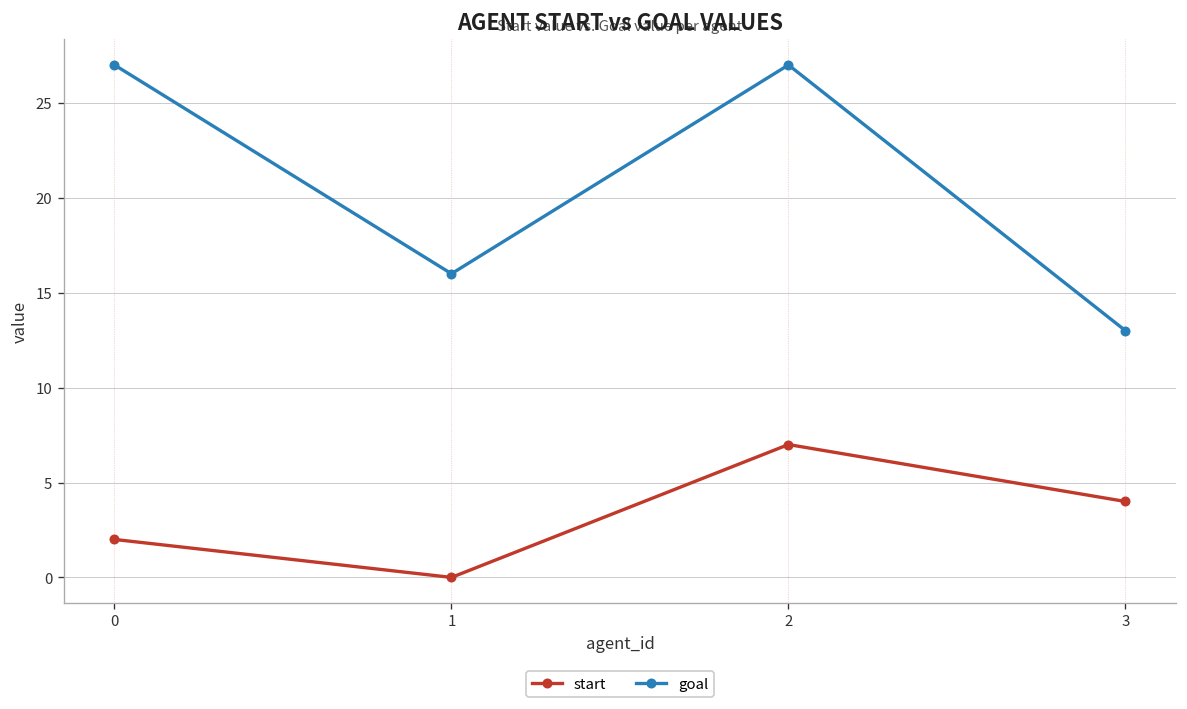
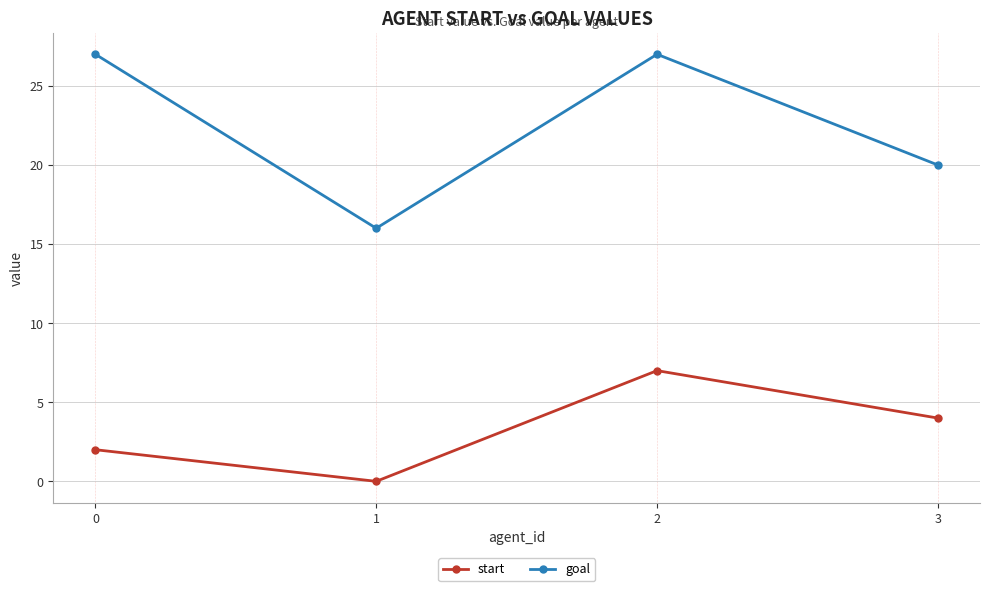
goal, 3: 13 -> 20
